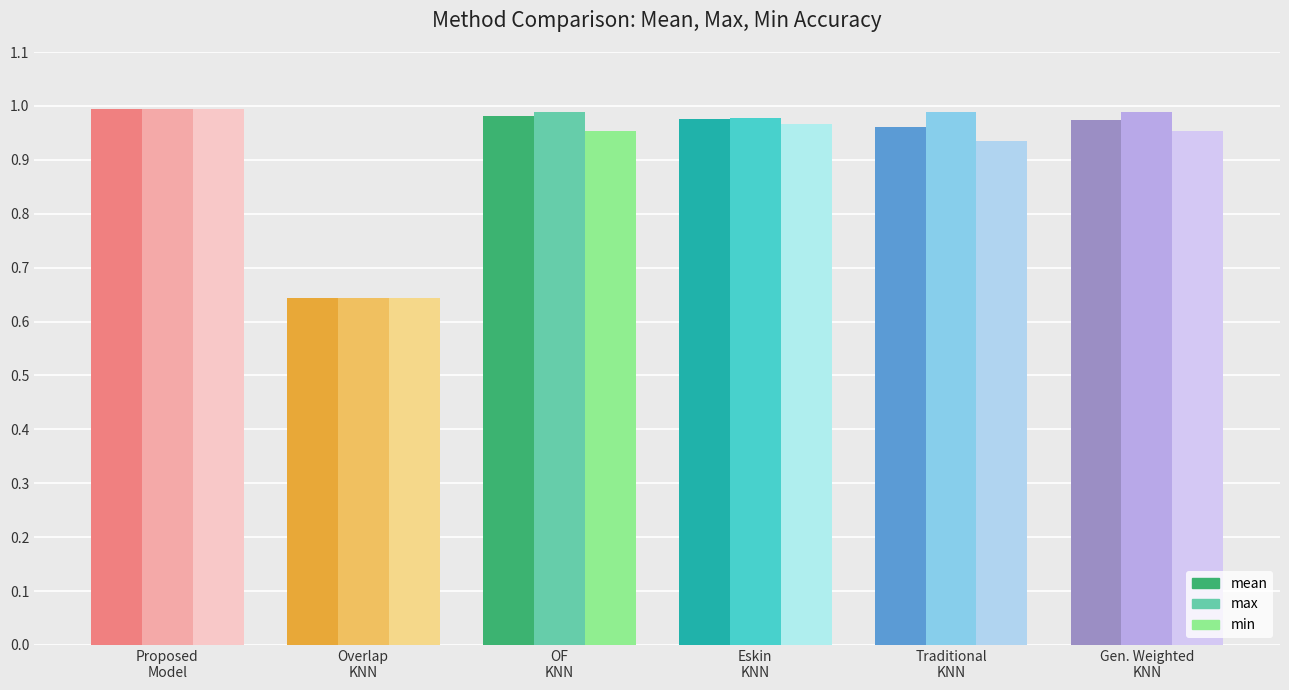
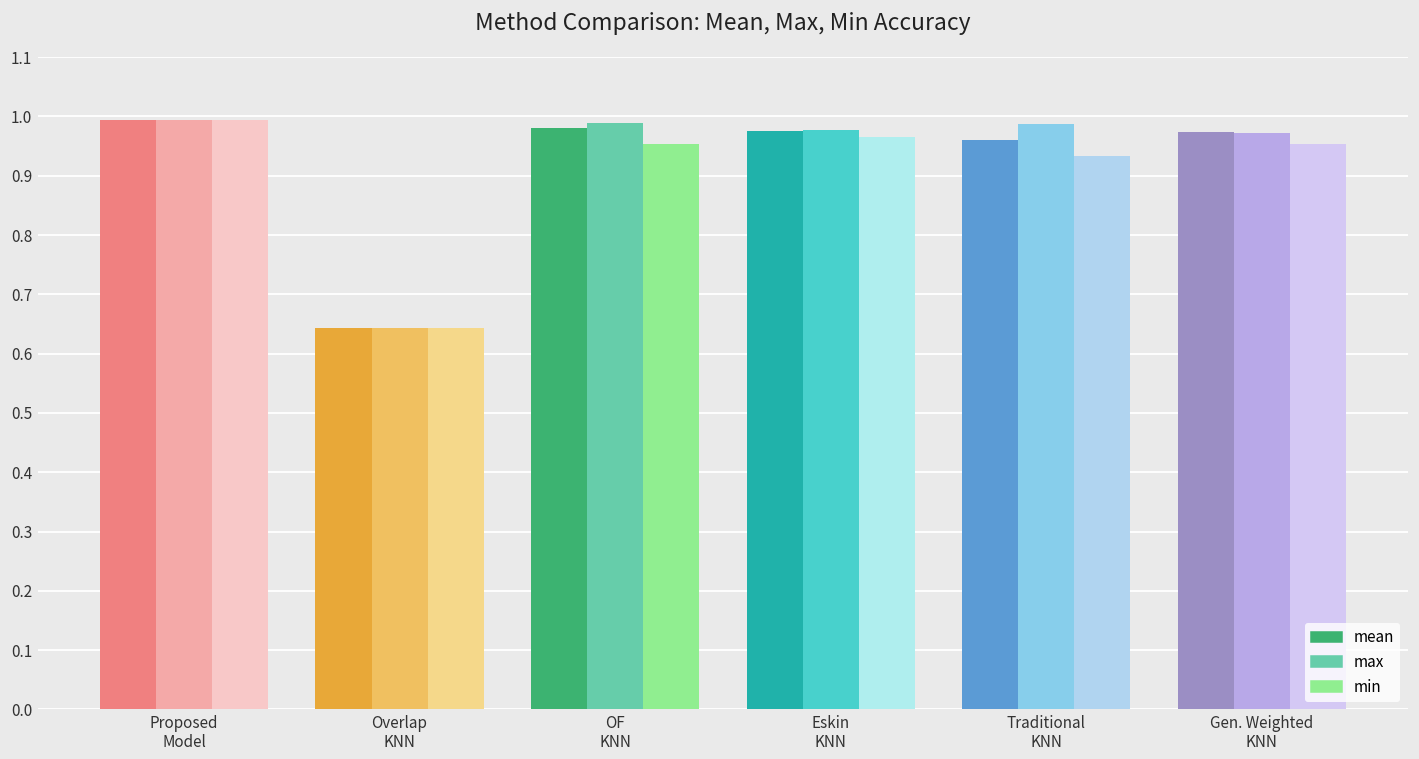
Gen. Weighted KNN: 0.99 -> 0.97
